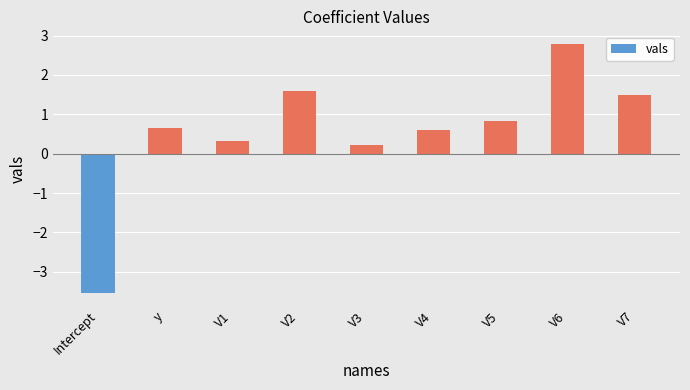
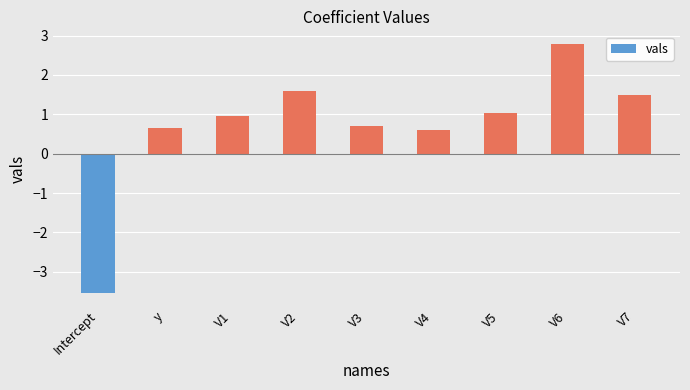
V1: 0.3 -> 0.9
V3: 0.2 -> 0.7
V5: 0.8 -> 1.0
